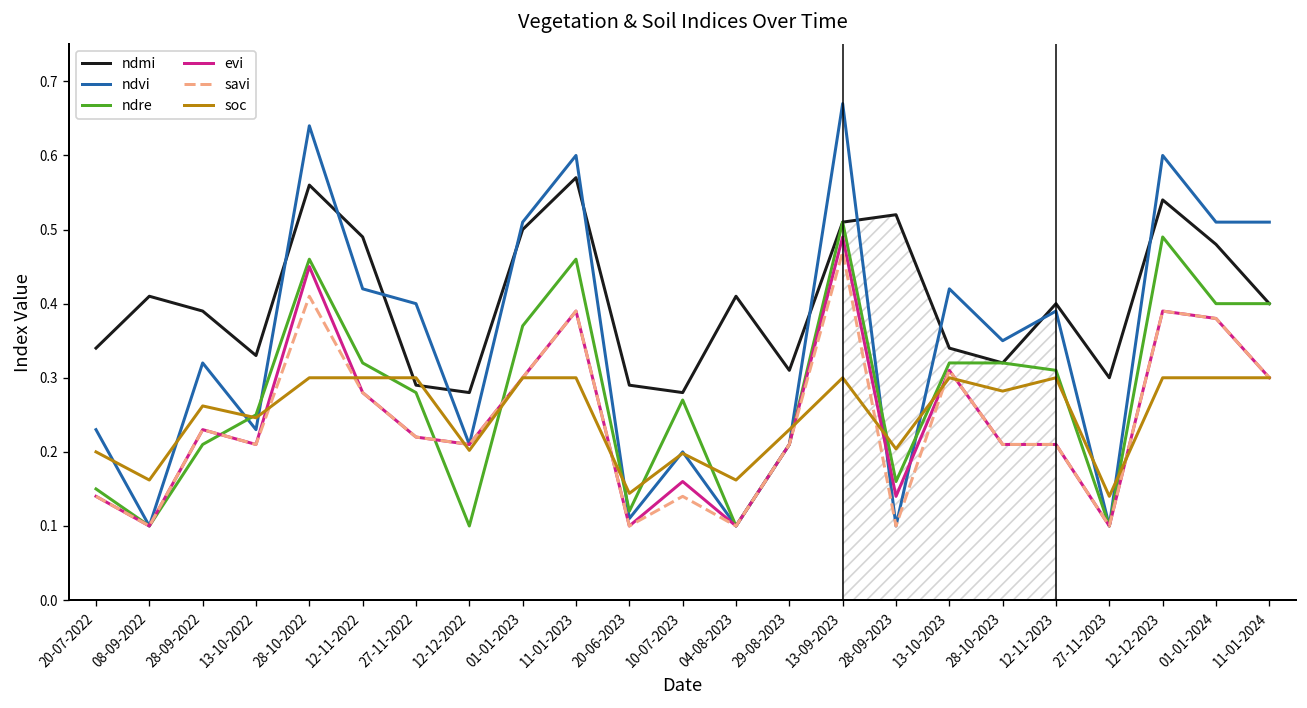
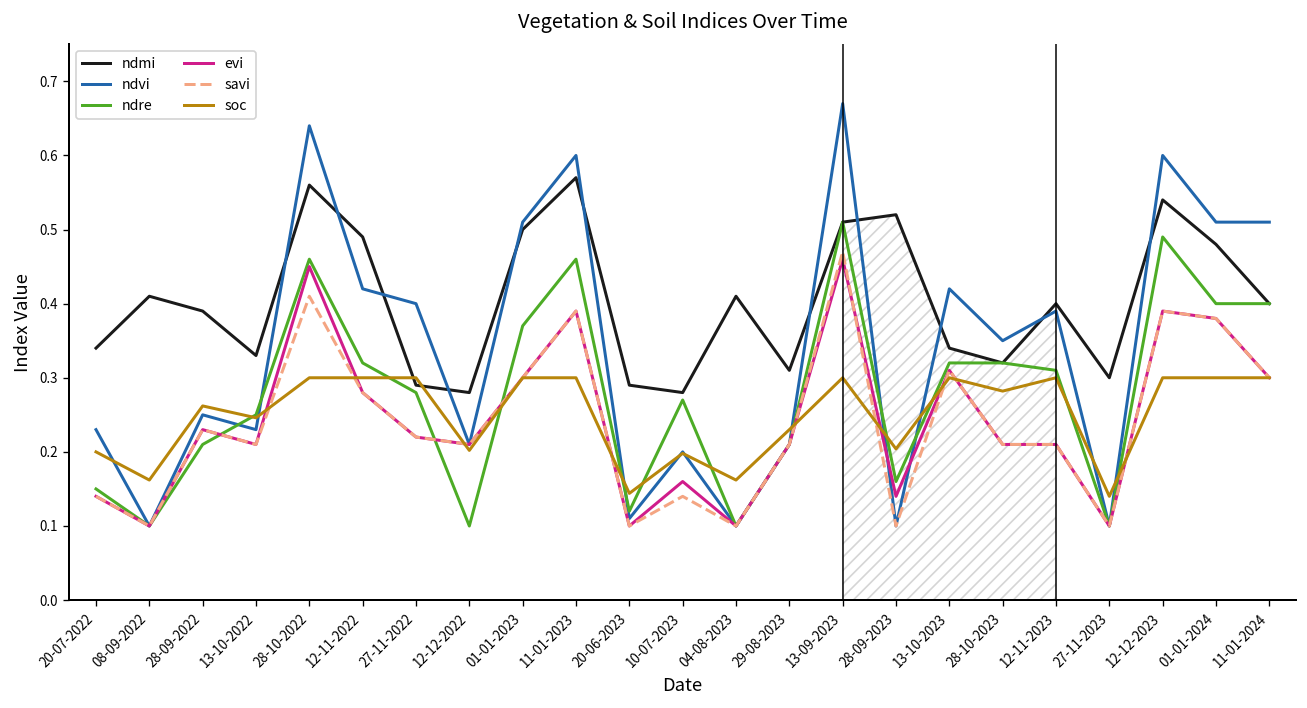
ndvi, 28-09-2022: 0.32 -> 0.25
evi, 13-09-2023: 0.49 -> 0.46
